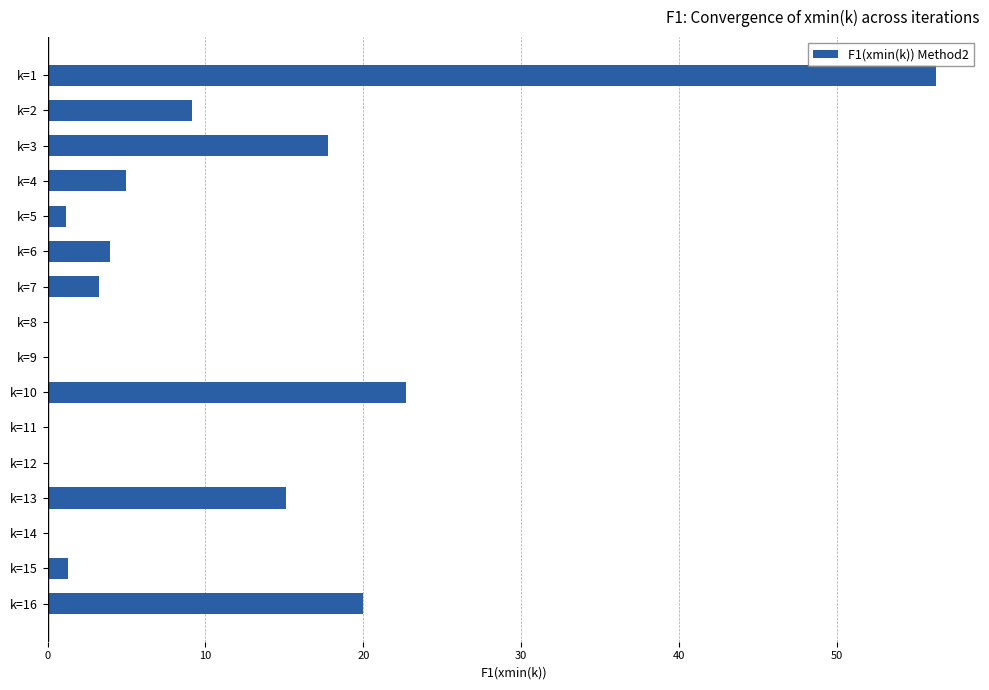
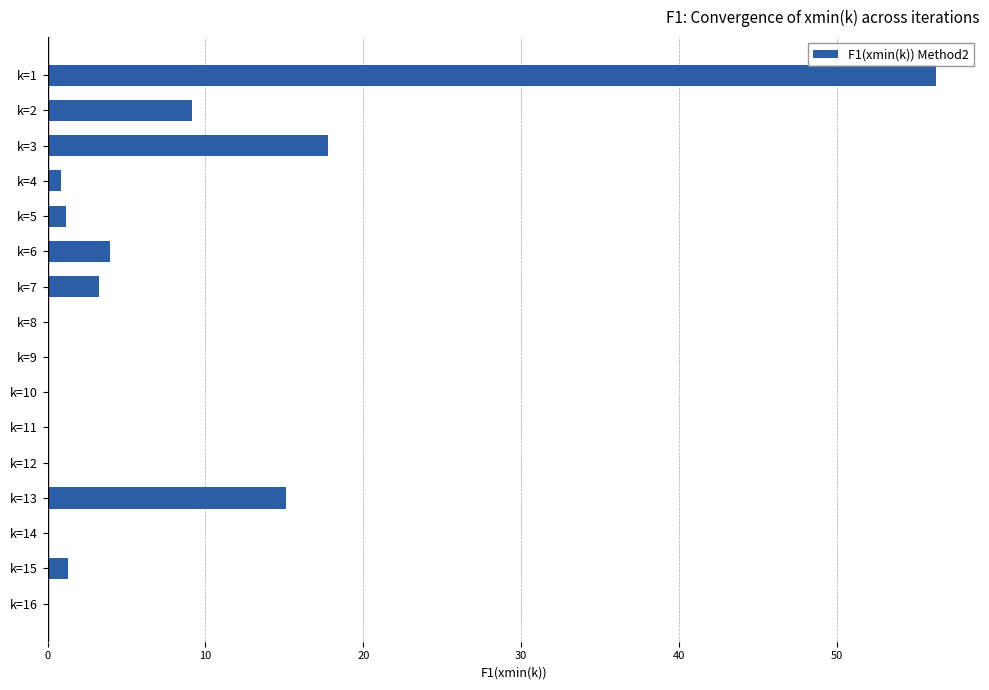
k=4: 5.0 -> 0.9
k=10: 22.7 -> 0.0
k=16: 20 -> 0
